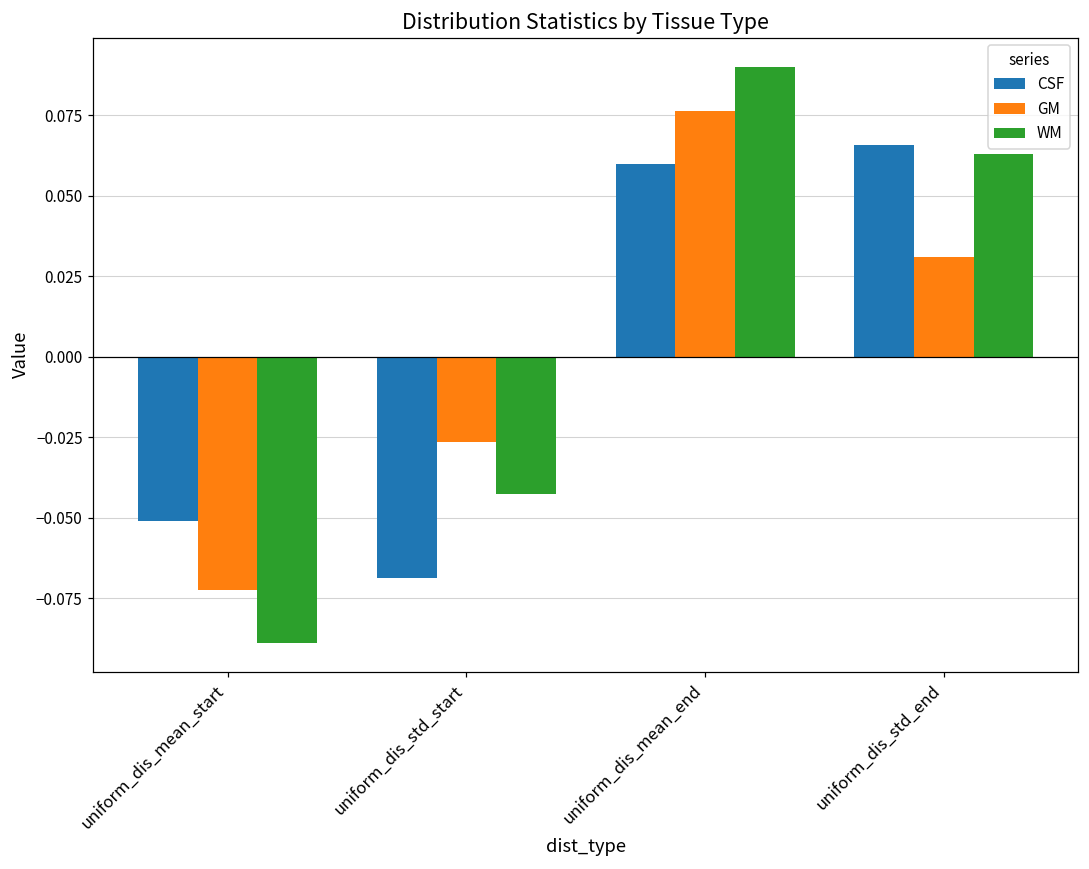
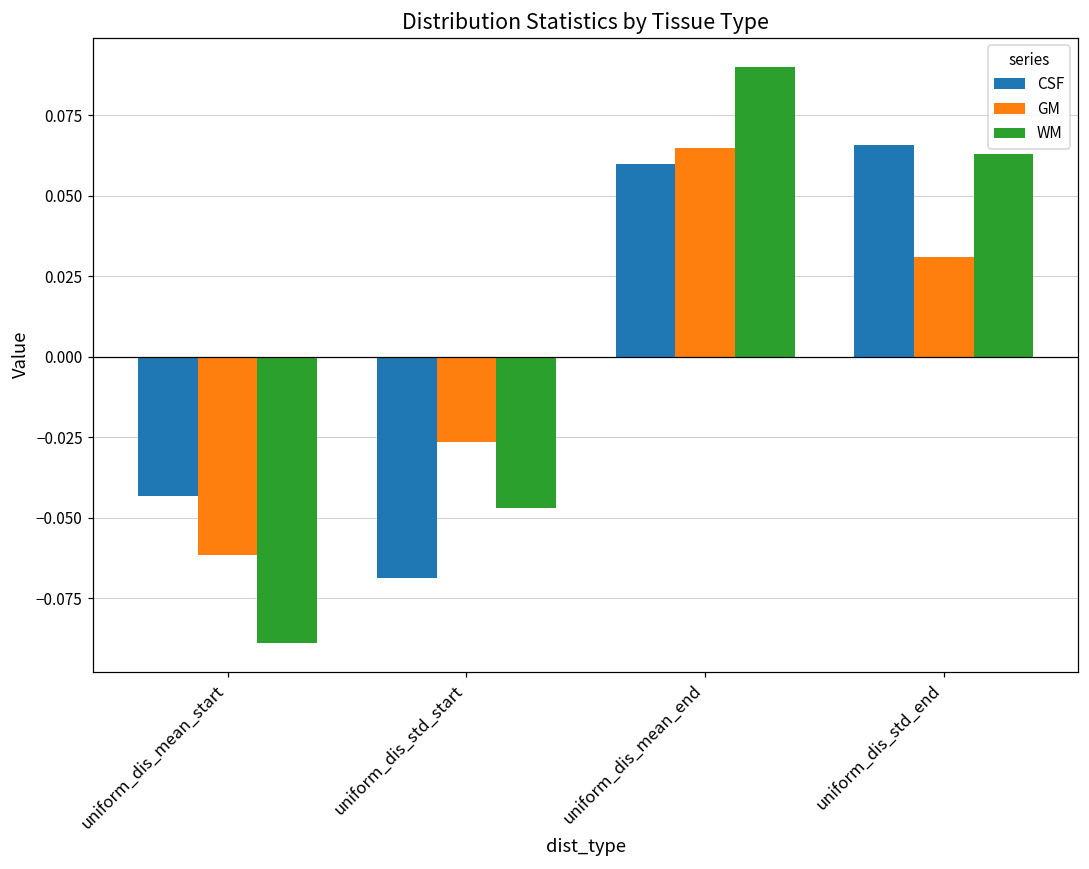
CSF, uniform_dis_mean_start: -0.051 -> -0.043
GM, uniform_dis_mean_start: -0.072 -> -0.061
WM, uniform_dis_std_start: -0.042 -> -0.047
GM, uniform_dis_mean_end: 0.076 -> 0.065
